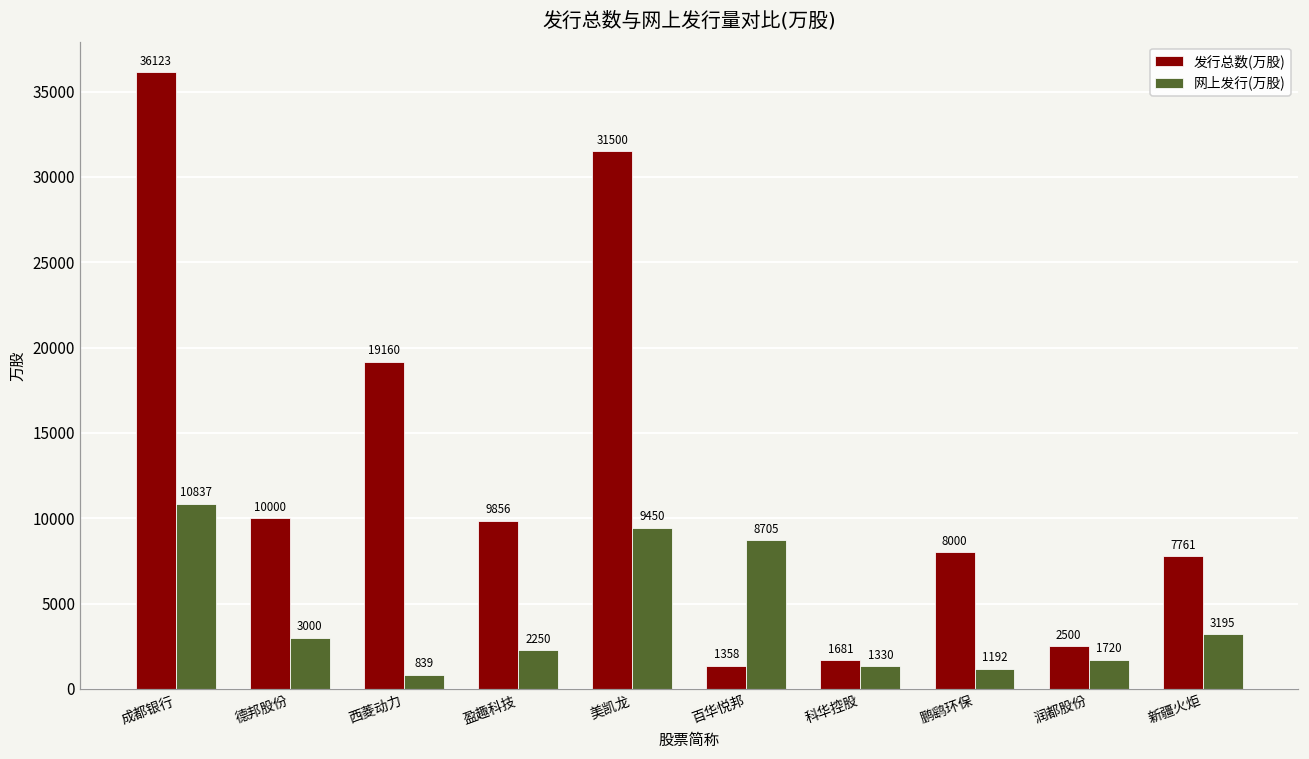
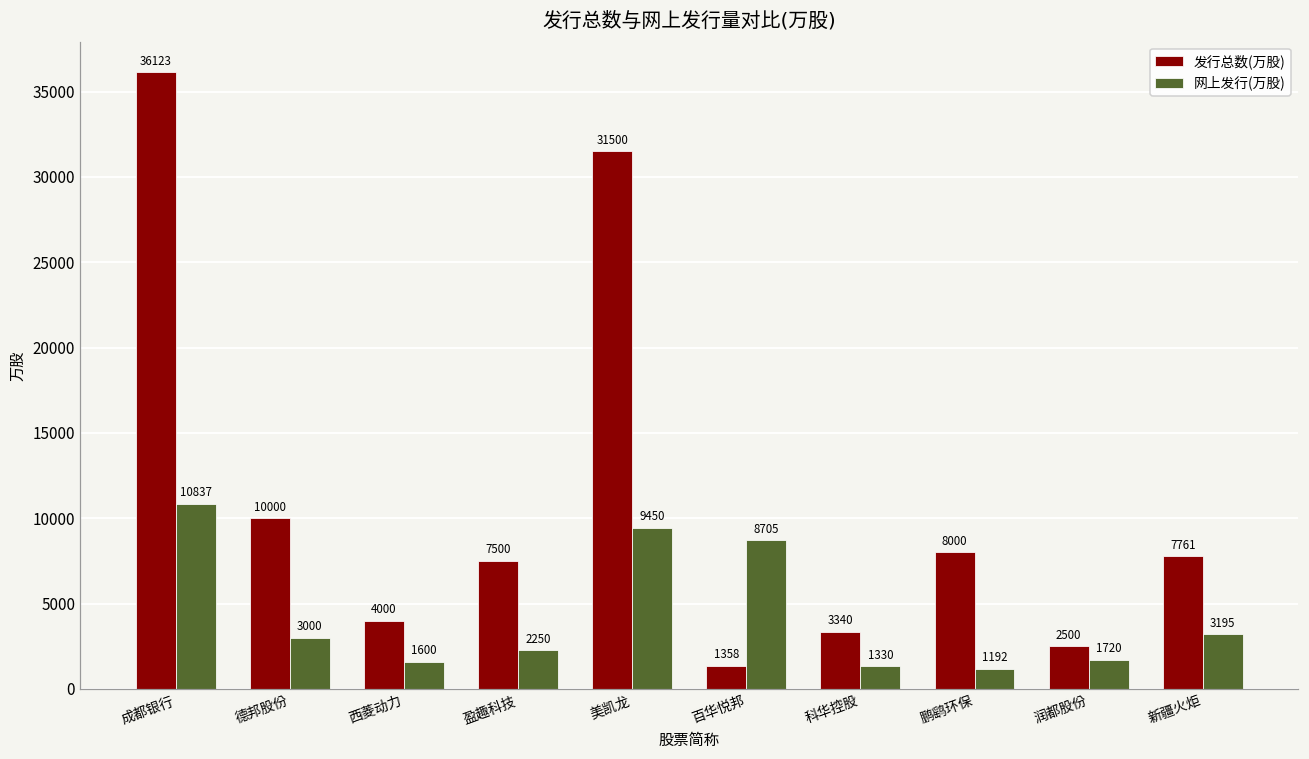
发行总数(万股), 西菱动力: 19160 -> 4000
网上发行(万股), 西菱动力: 839 -> 1600
发行总数(万股), 盈趣科技: 9856 -> 7500
发行总数(万股), 科华控股: 1681 -> 3340
